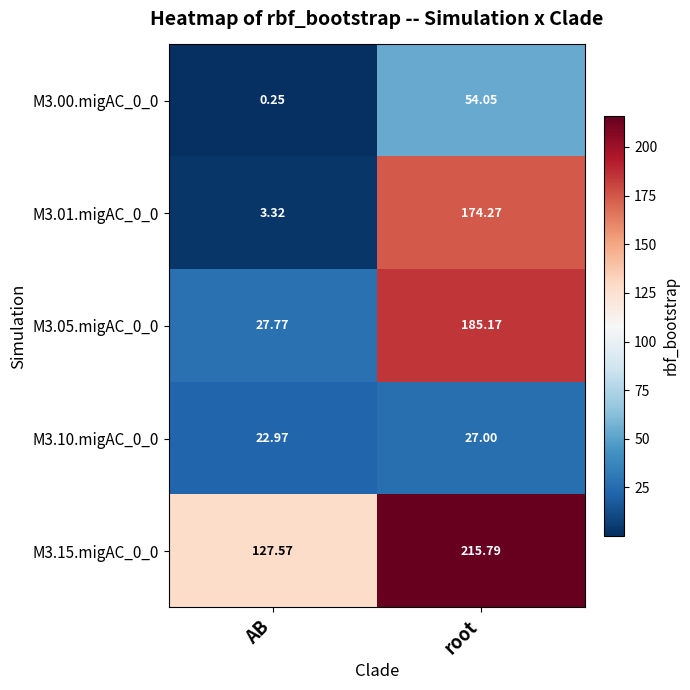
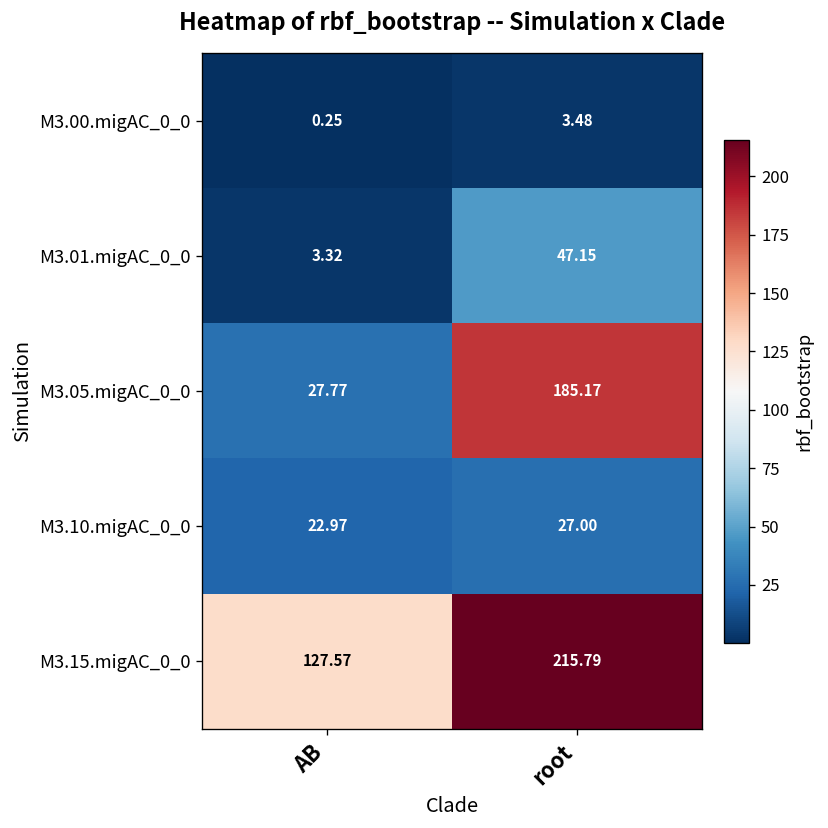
M3.00.migAC_0_0, root: 54.05 -> 3.48
M3.01.migAC_0_0, root: 174.27 -> 47.15
